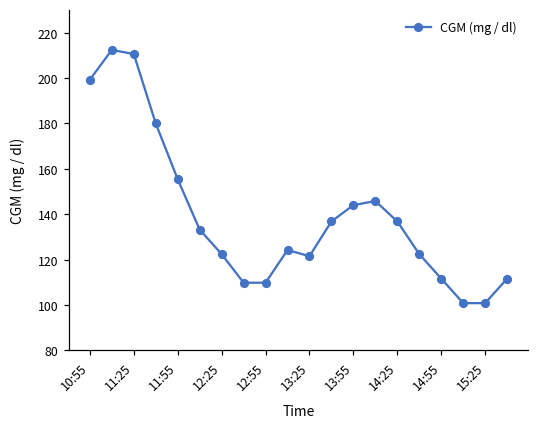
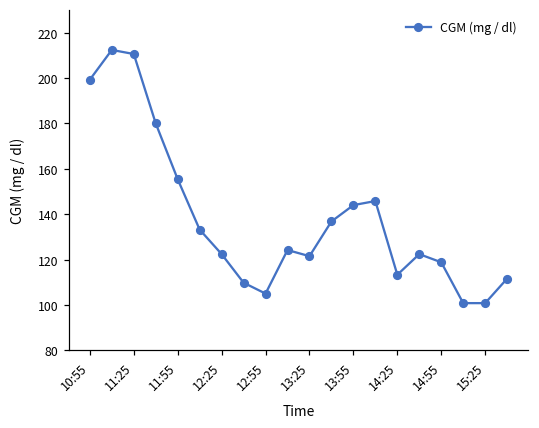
12:55: 110 -> 105
14:25: 137 -> 113
14:55: 112 -> 119
